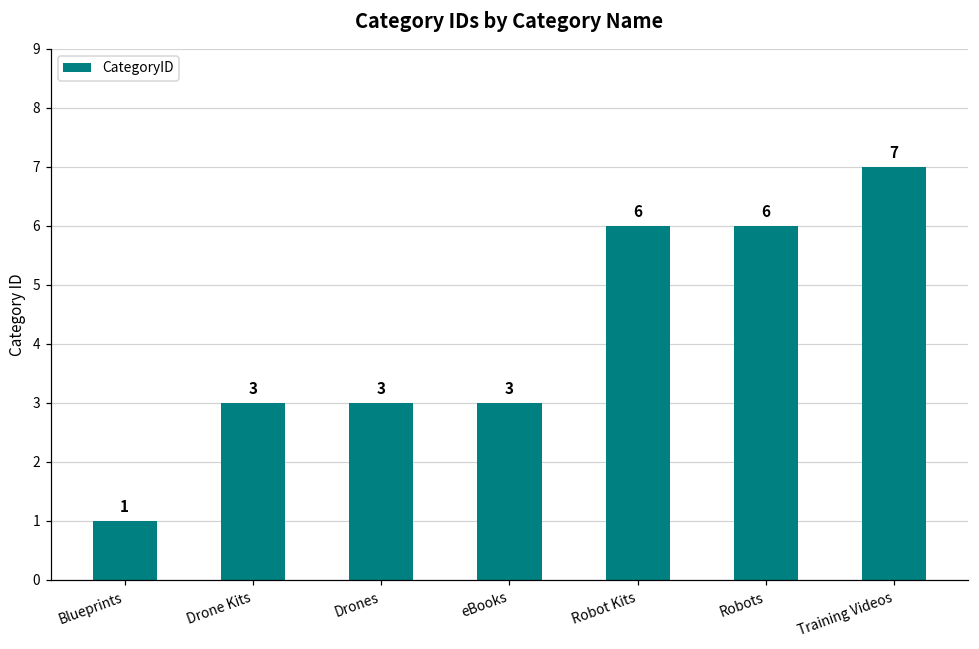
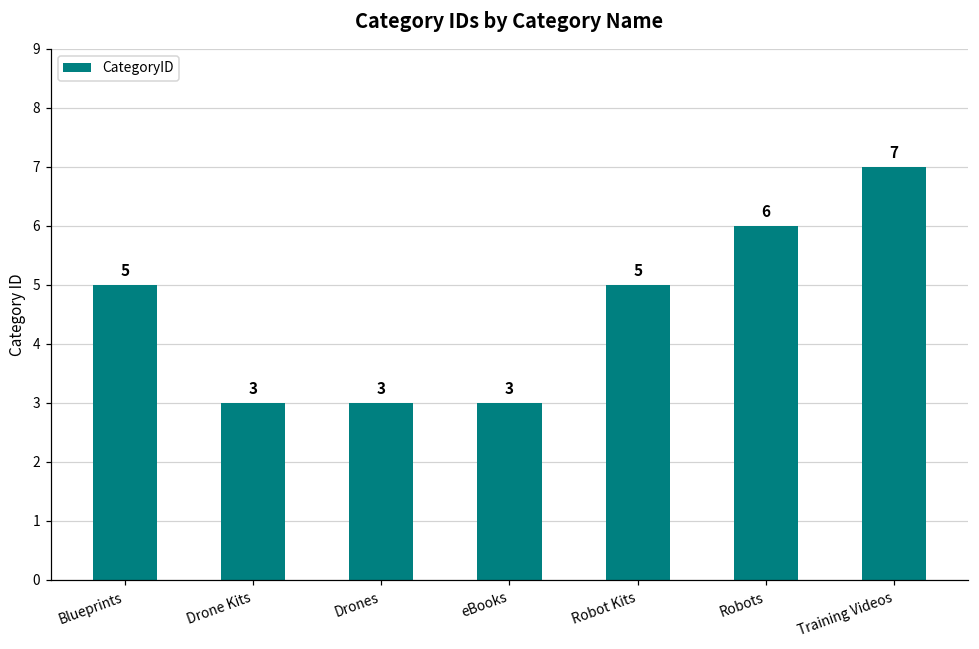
Blueprints: 1 -> 5
Robot Kits: 6 -> 5
